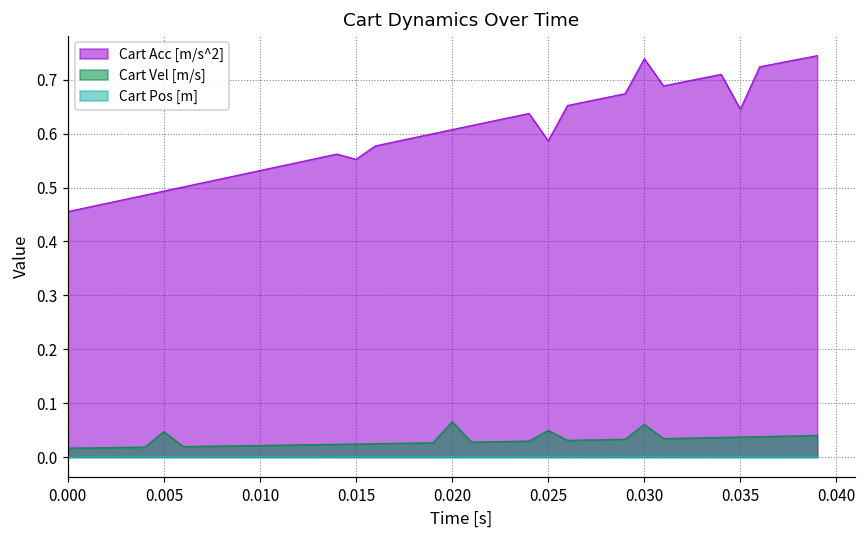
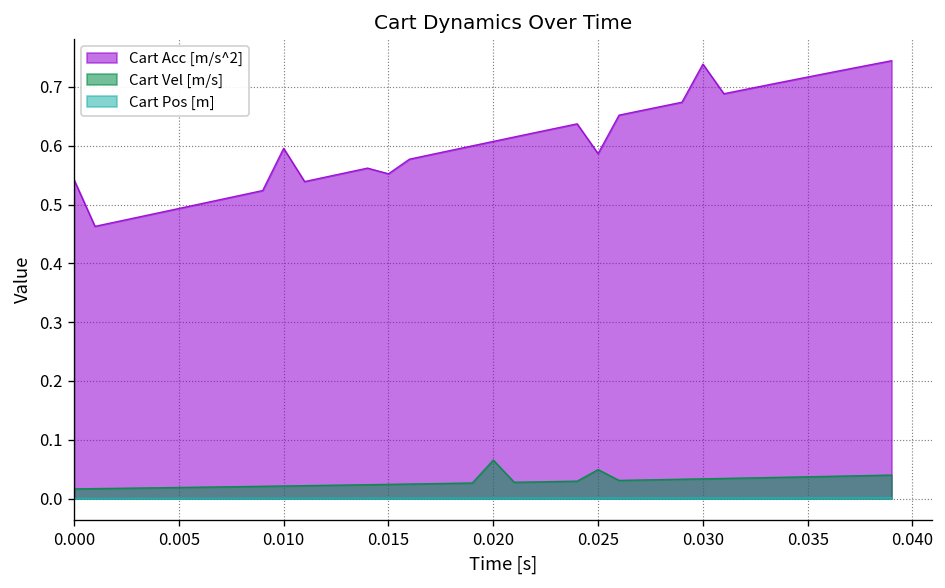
Cart Acc [m/s^2], 0.000: 0.46 -> 0.54
Cart Vel [m/s], 0.005: 0.05 -> 0.02
Cart Acc [m/s^2], 0.010: 0.53 -> 0.60
Cart Vel [m/s], 0.030: 0.06 -> 0.03
Cart Acc [m/s^2], 0.035: 0.65 -> 0.72
